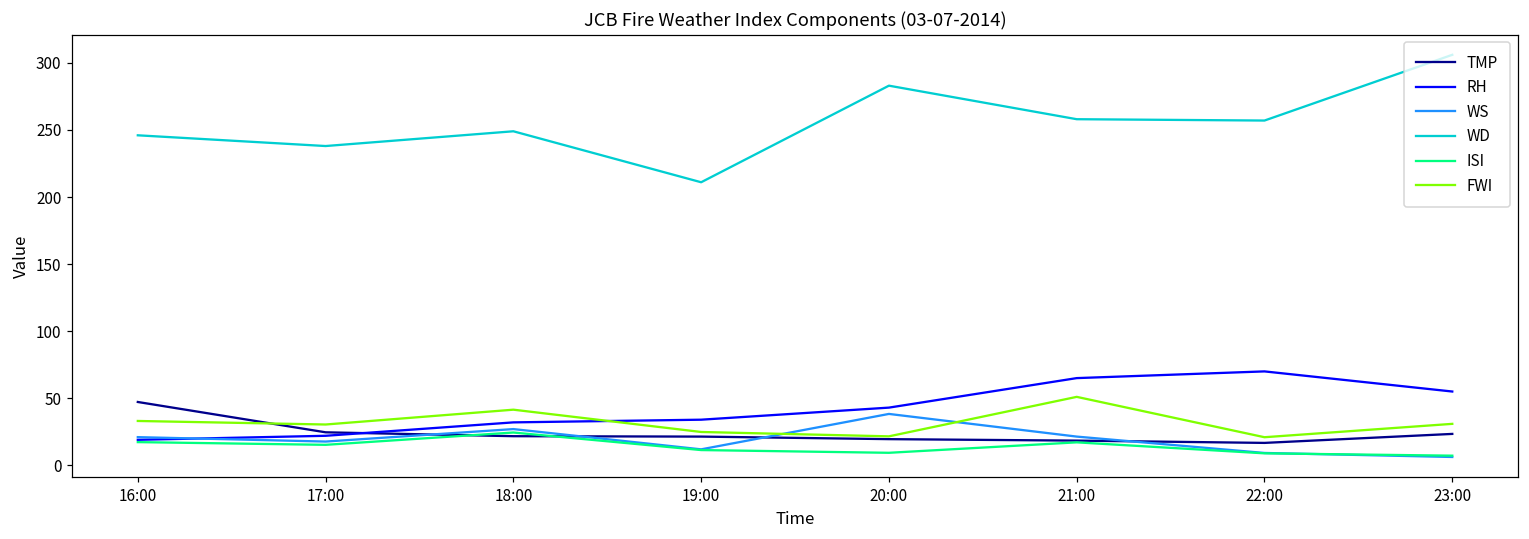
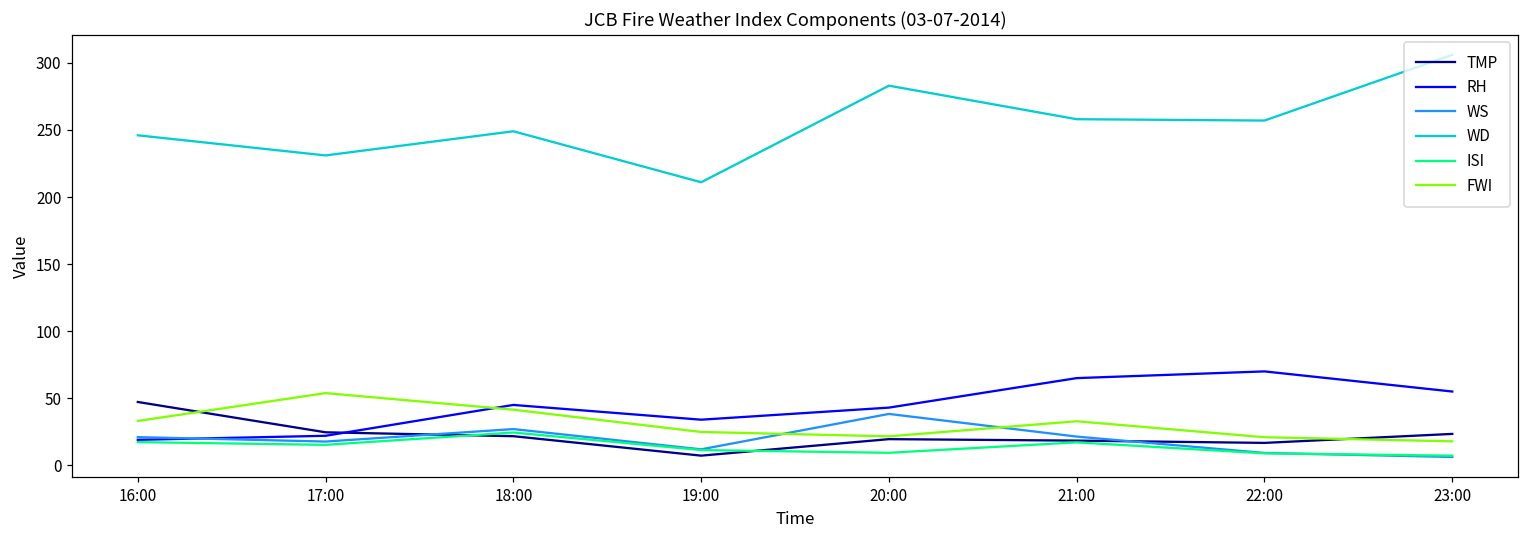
WD, 17:00: 238 -> 231
FWI, 17:00: 30 -> 54
RH, 18:00: 32 -> 45
TMP, 19:00: 21 -> 7
FWI, 21:00: 51 -> 33
FWI, 23:00: 31 -> 18
